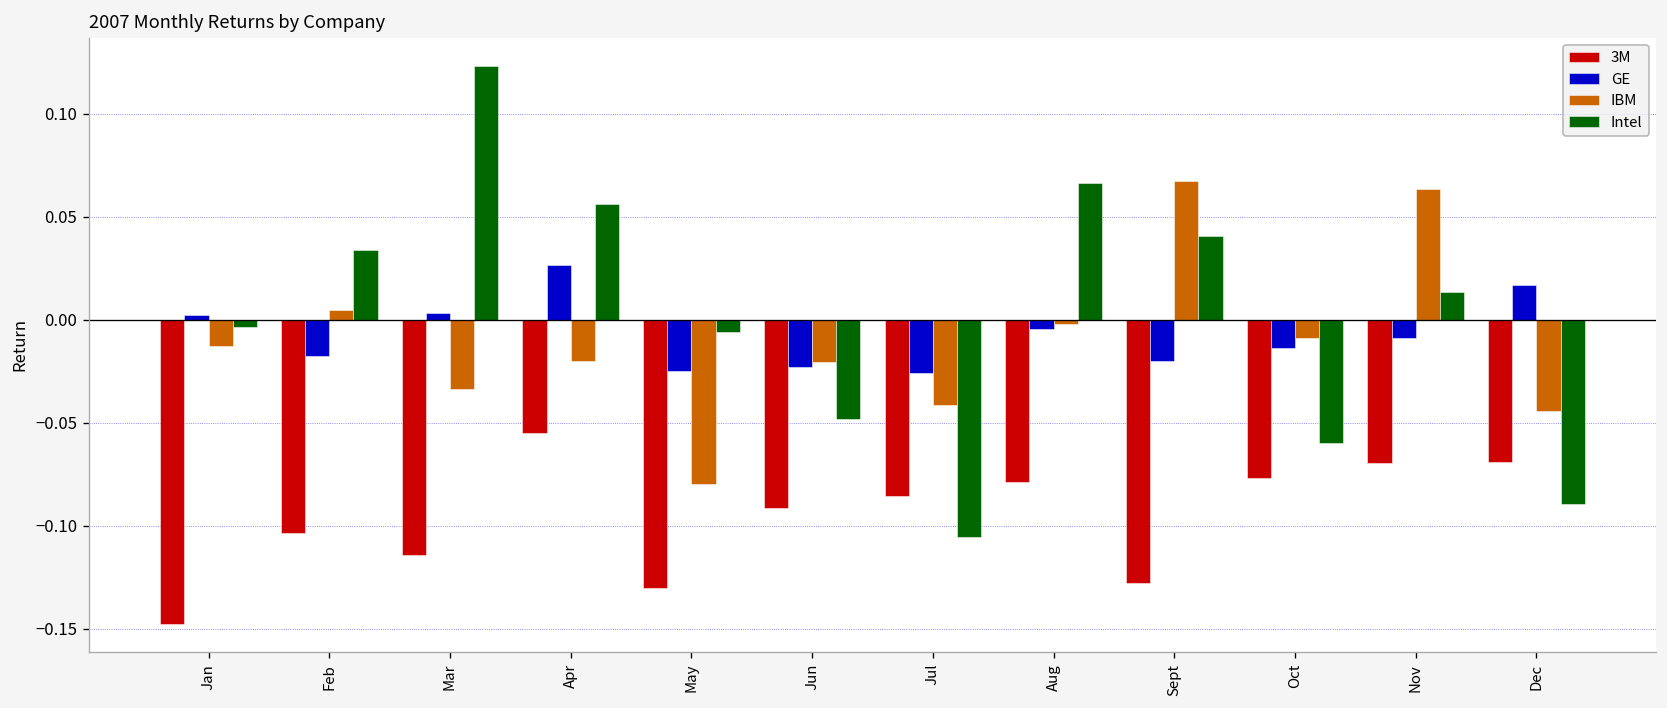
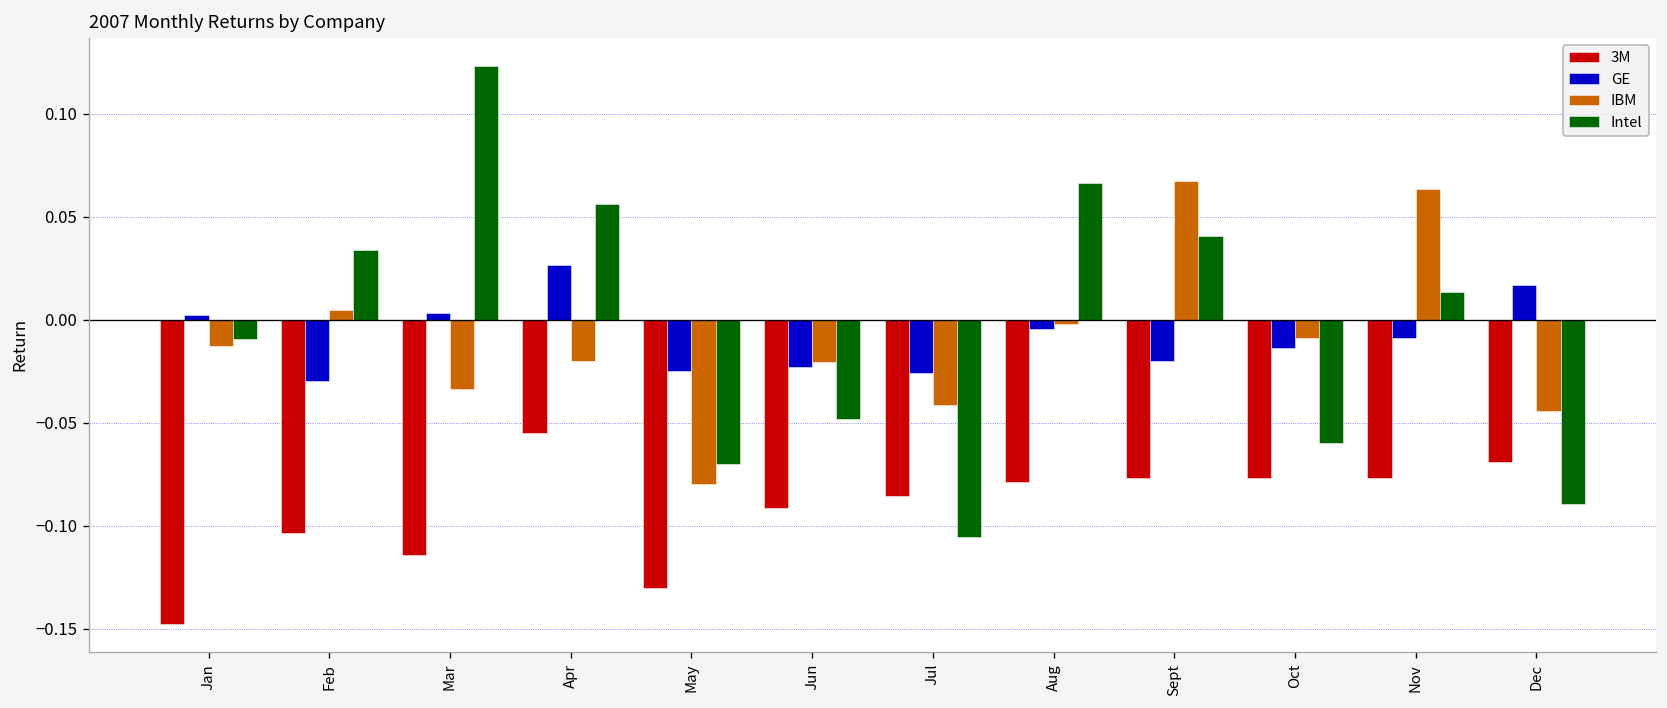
Intel, Jan: -0.003 -> -0.009
GE, Feb: -0.018 -> -0.030
Intel, May: -0.006 -> -0.070
3M, Sept: -0.127 -> -0.077
3M, Nov: -0.070 -> -0.077
